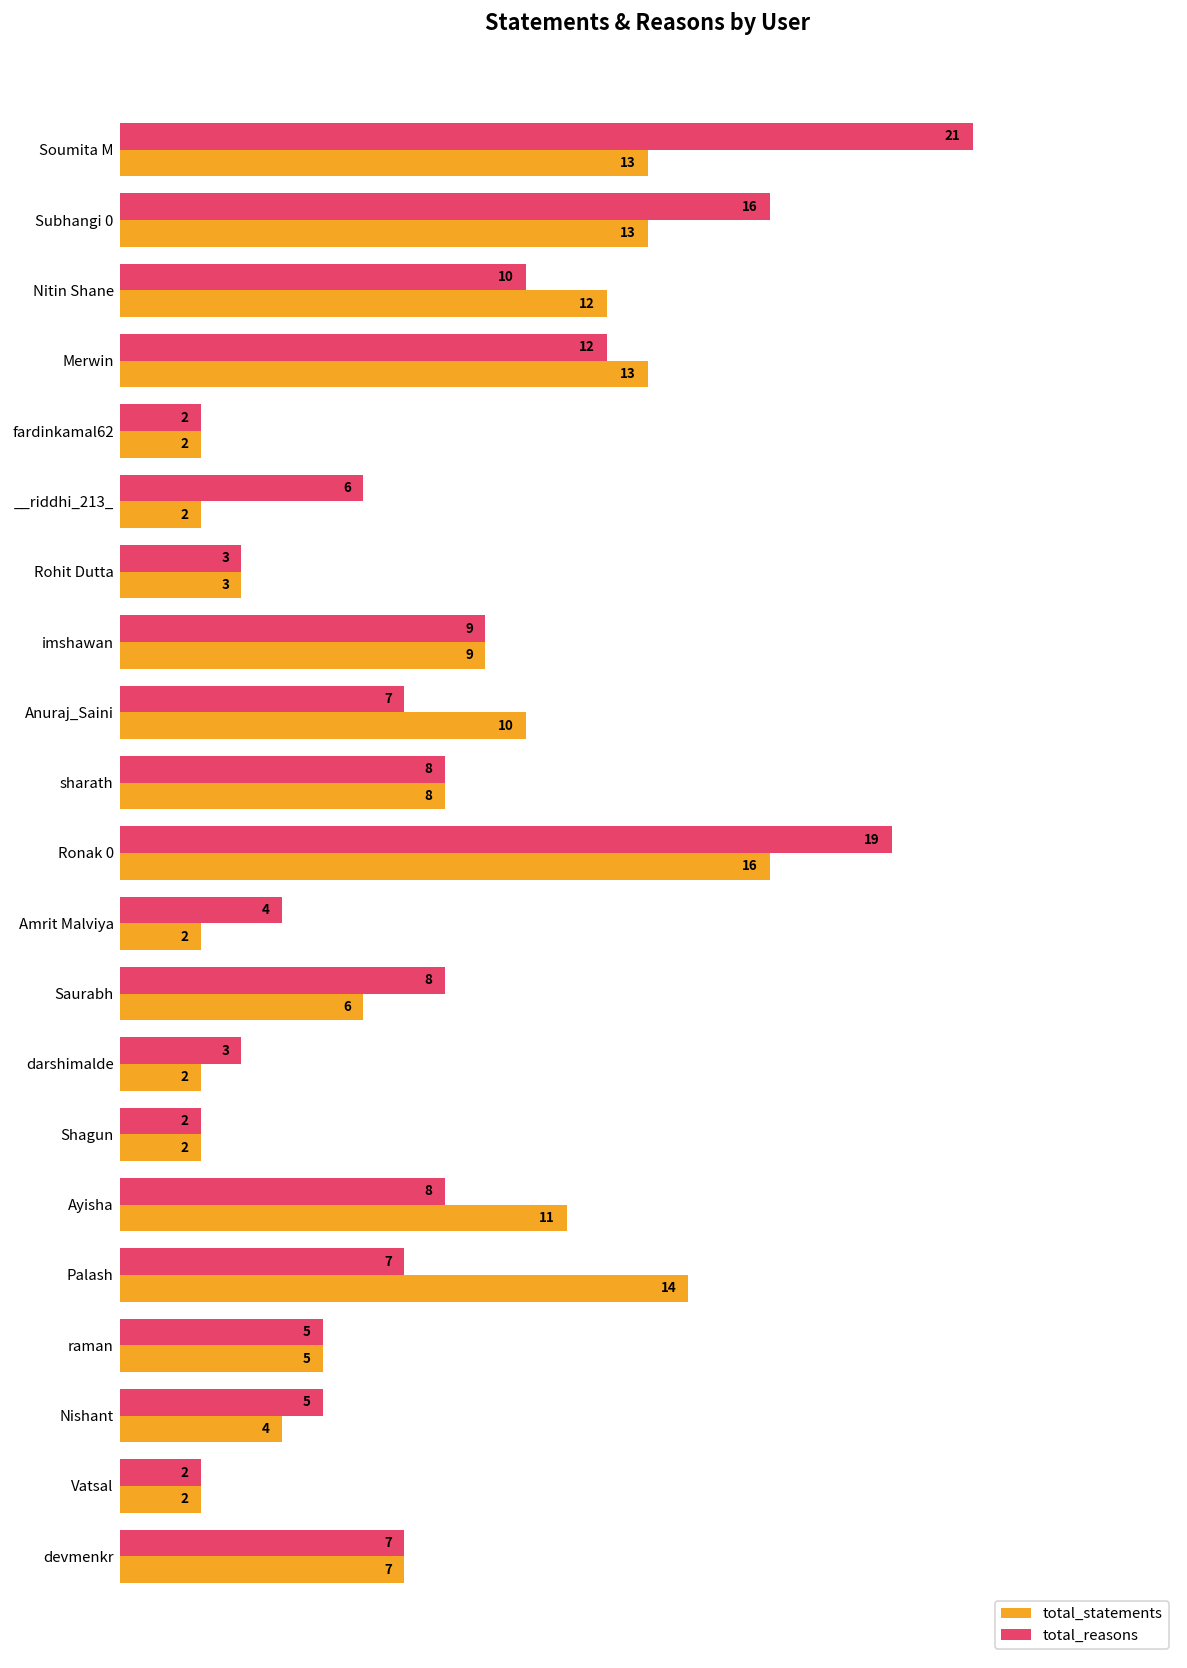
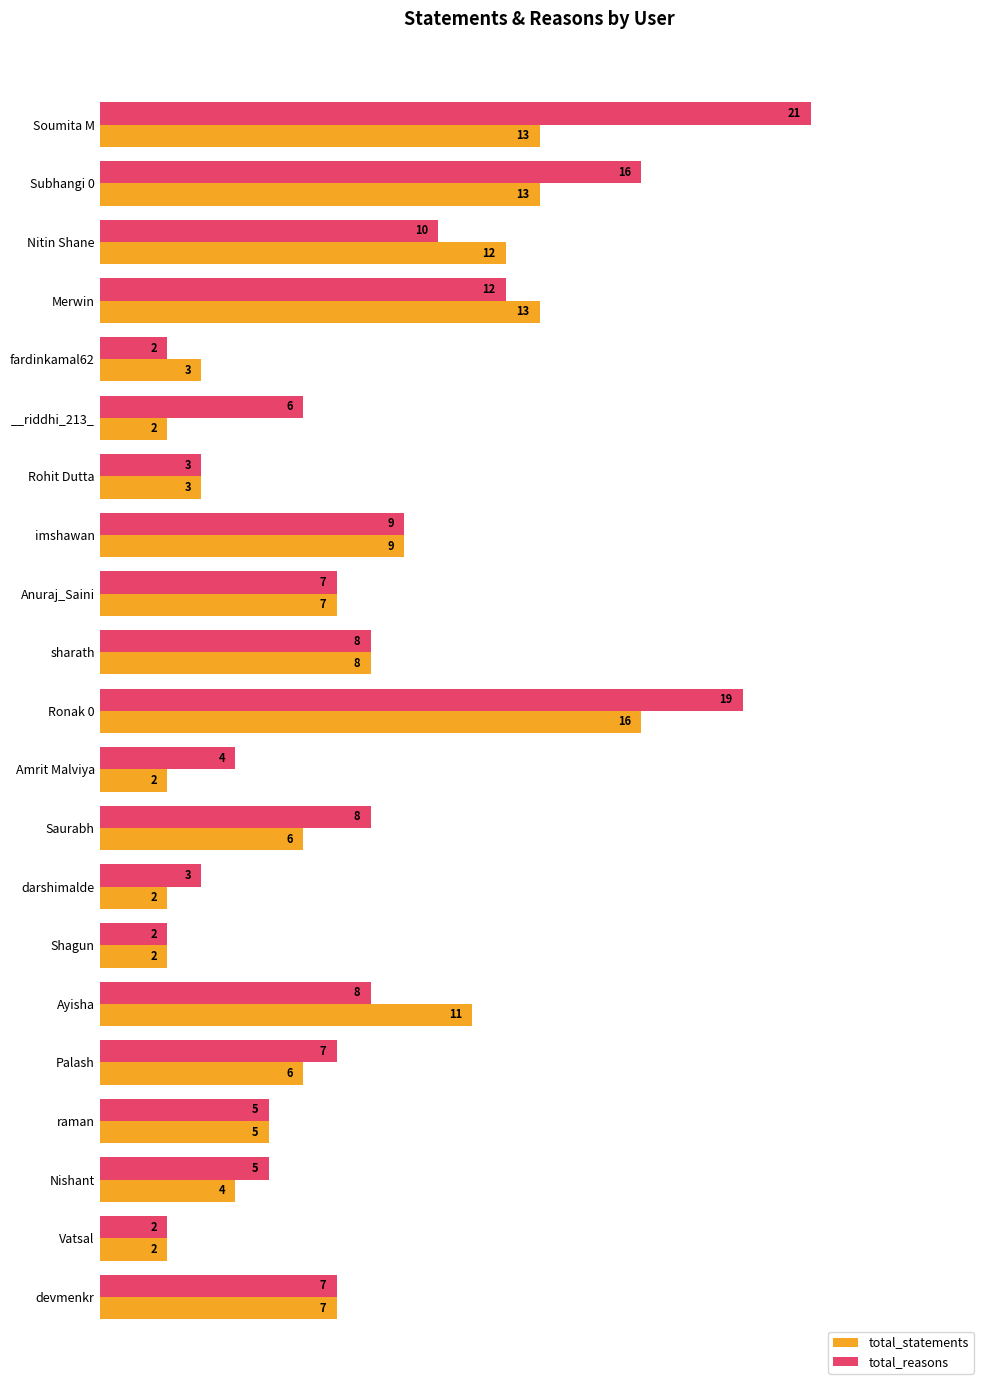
total_statements, fardinkamal62: 2 -> 3
total_statements, Anuraj_Saini: 10 -> 7
total_statements, Palash: 14 -> 6
